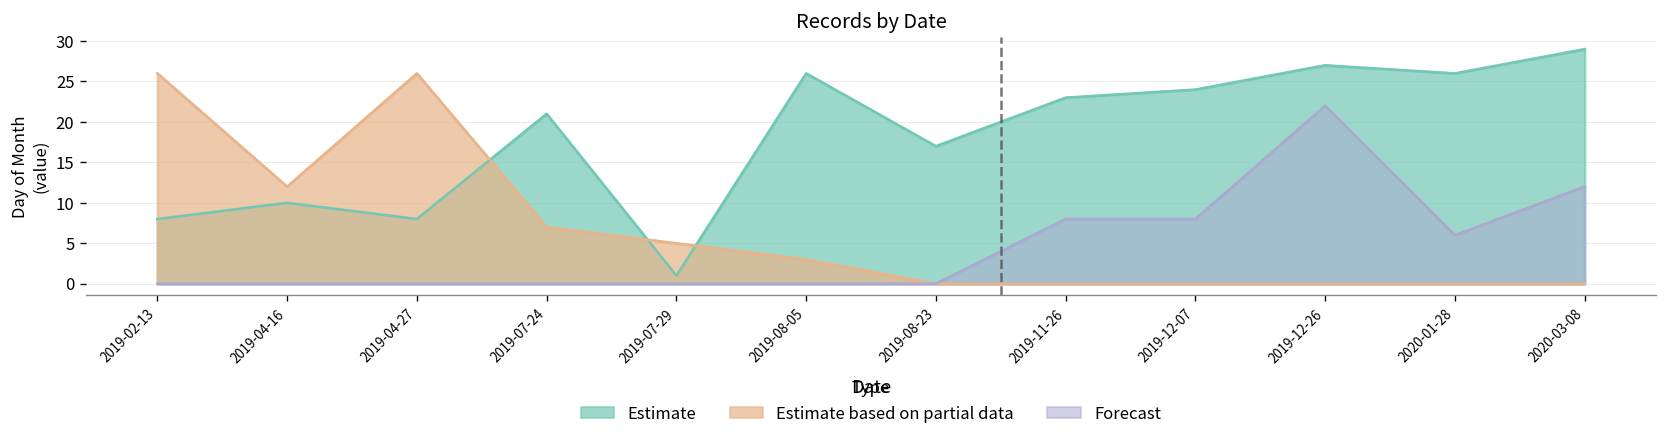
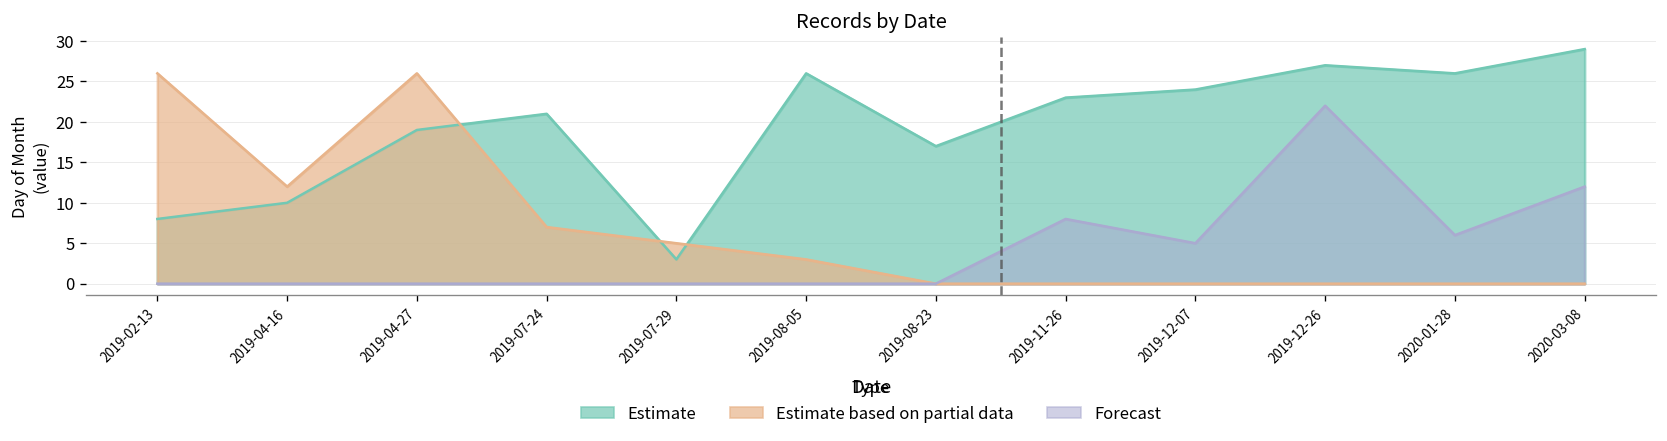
Estimate, 2019-04-27: 8 -> 19
Estimate, 2019-07-29: 1 -> 3
Forecast, 2019-12-07: 8 -> 5
